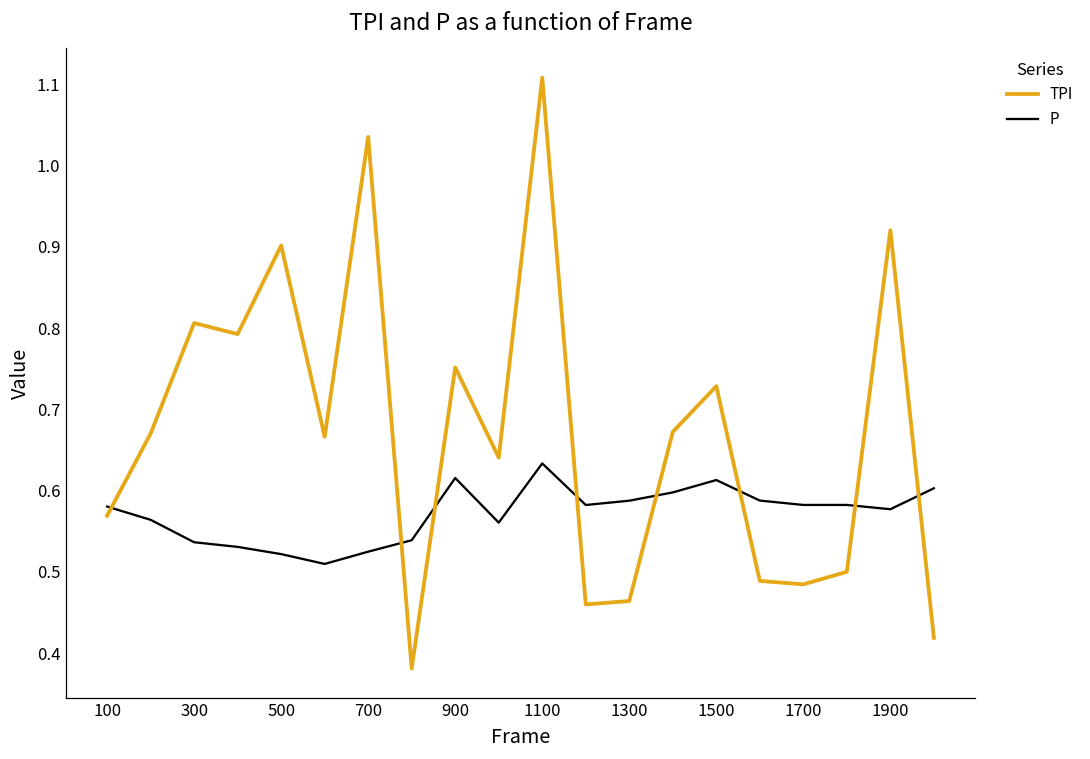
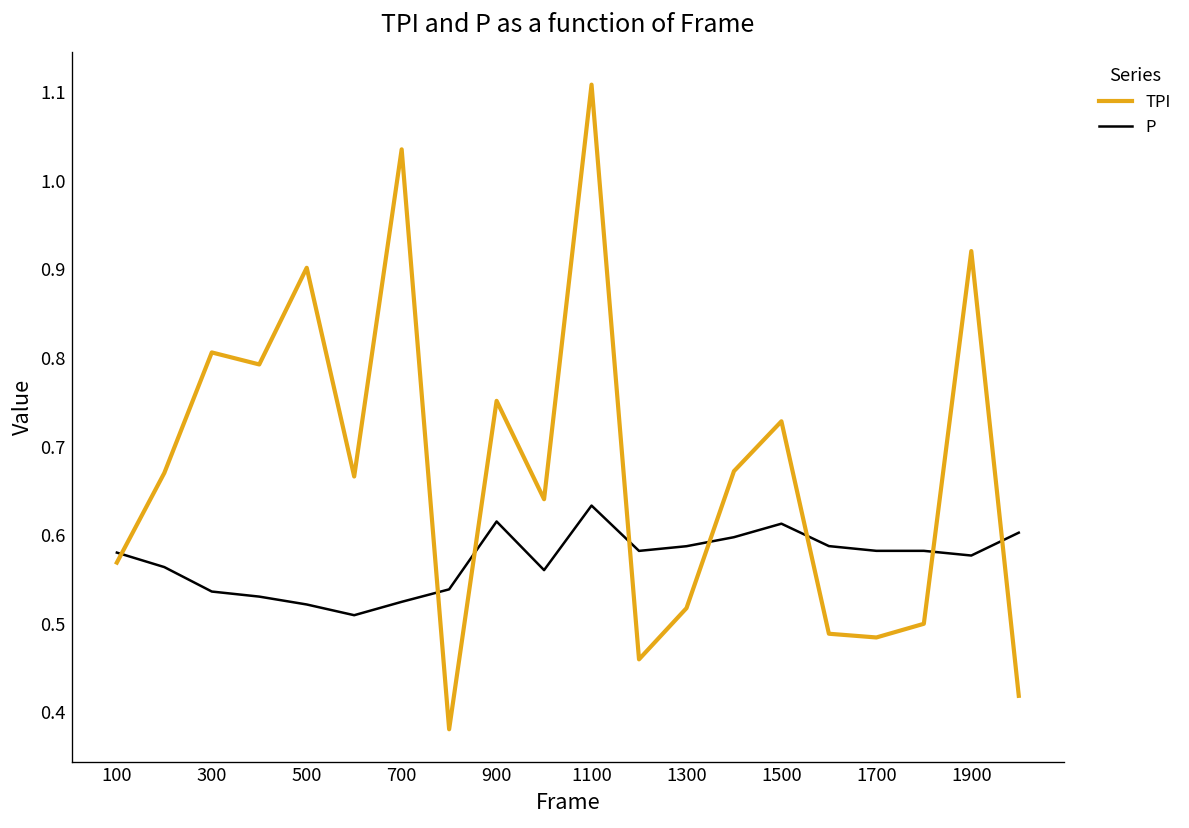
TPI, 1300: 0.46 -> 0.52
